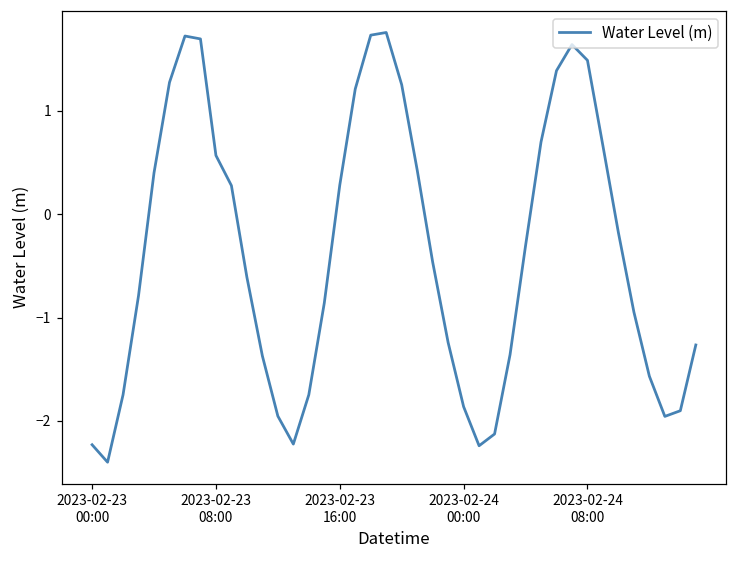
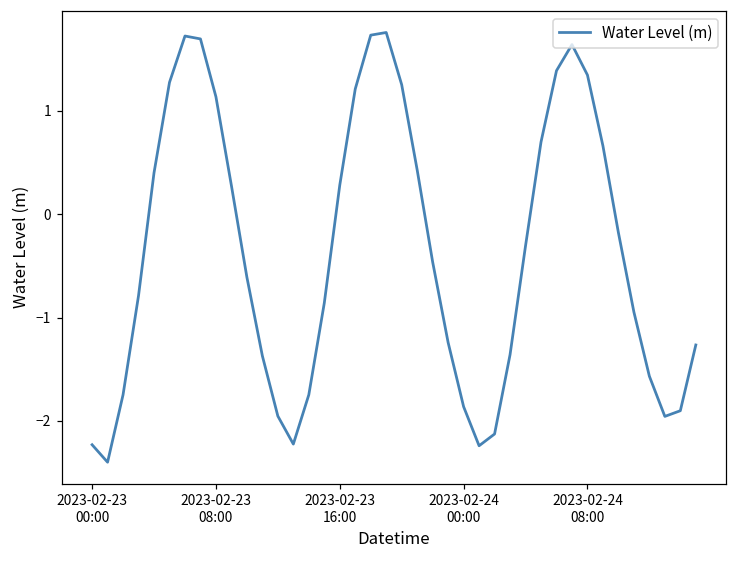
2023-02-23 08:00: 0.6 -> 1.1
2023-02-24 08:00: 1.5 -> 1.3
